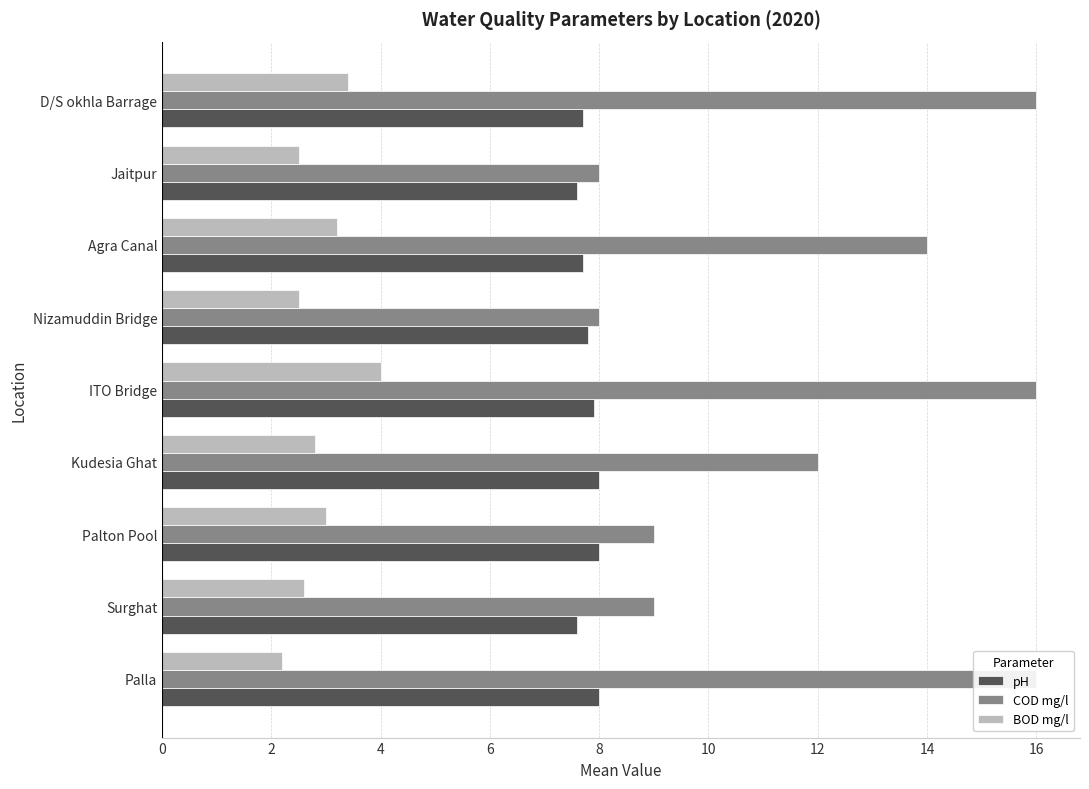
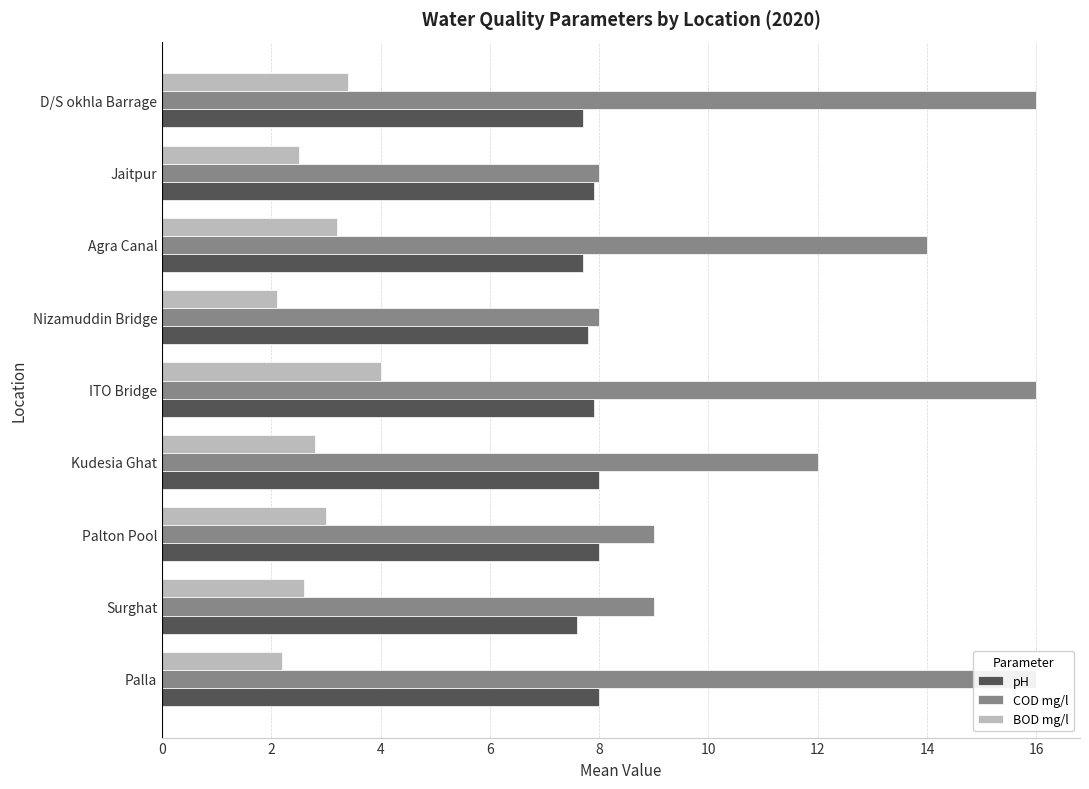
pH, Jaitpur: 7.6 -> 7.9
BOD mg/l, Nizamuddin Bridge: 2.5 -> 2.1
